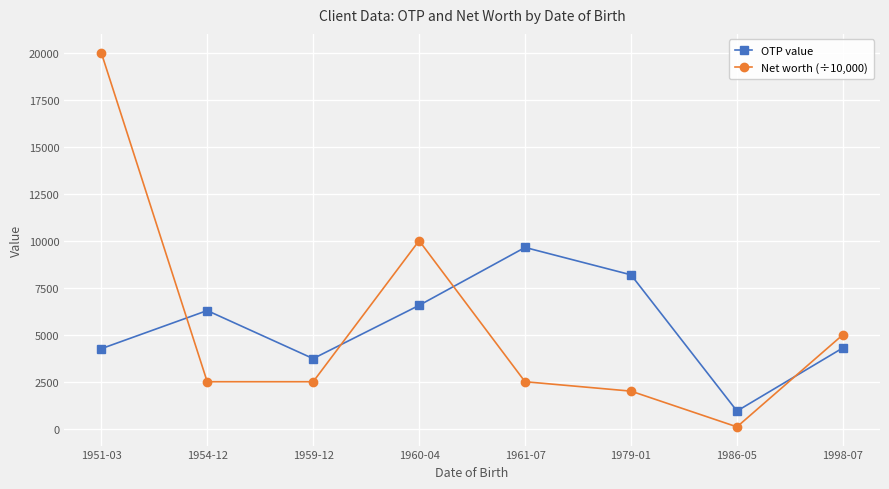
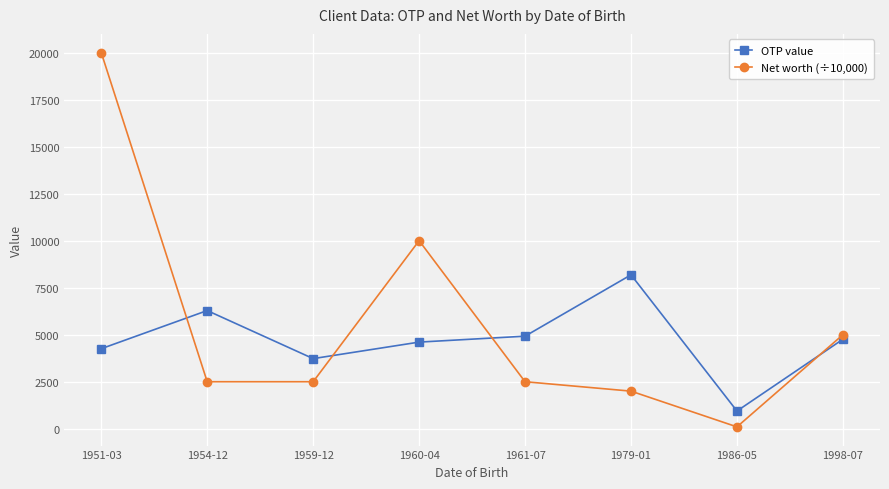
OTP value, 1960-04: 6600 -> 4600
OTP value, 1961-07: 9600 -> 4900
OTP value, 1998-07: 4300 -> 4800
